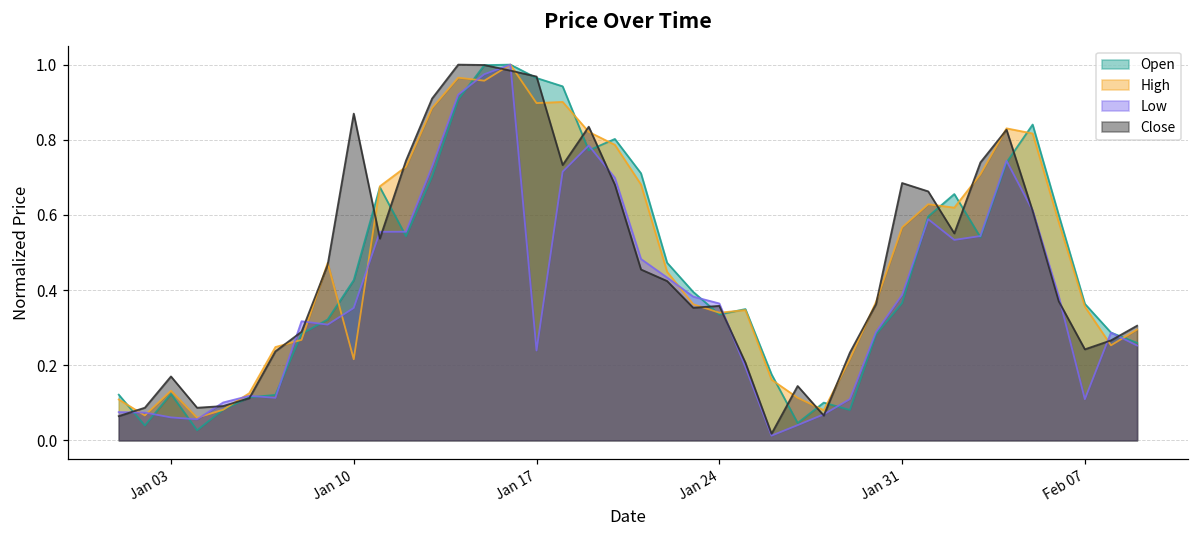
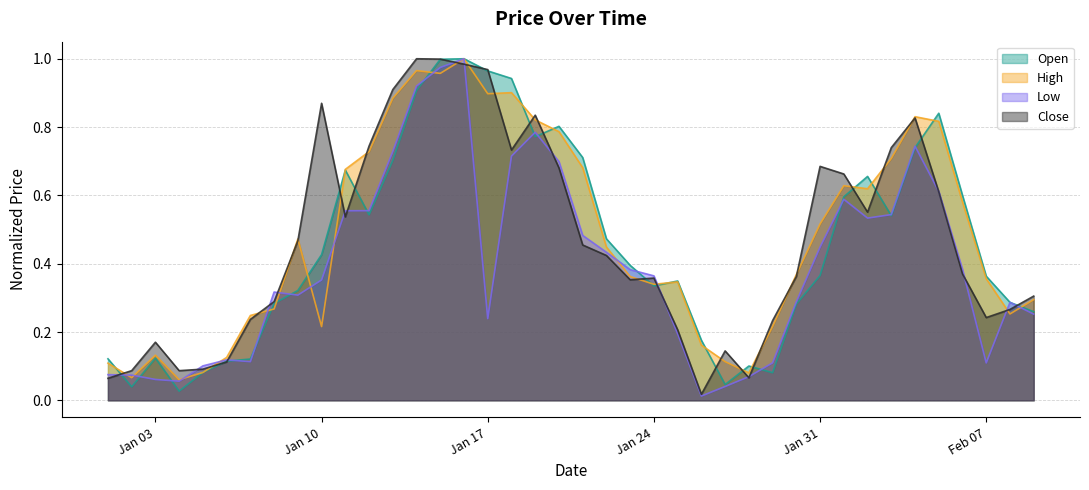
High, Jan 31: 0.57 -> 0.52
Low, Jan 31: 0.39 -> 0.45
